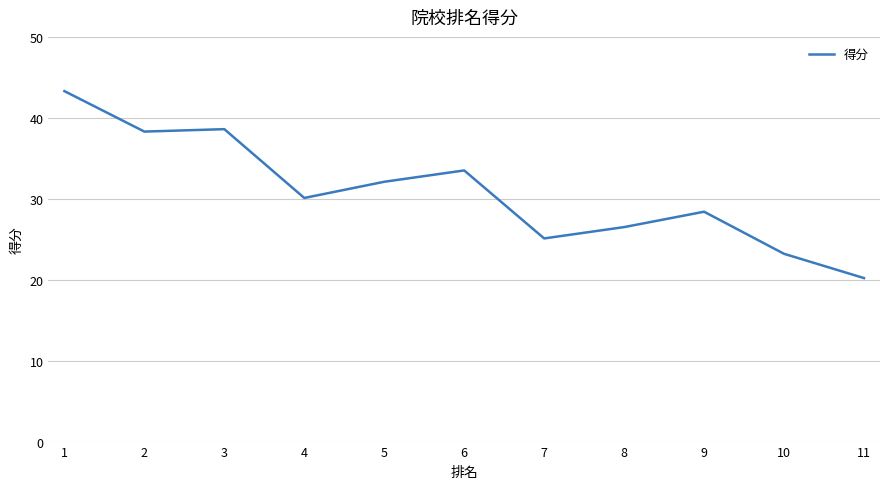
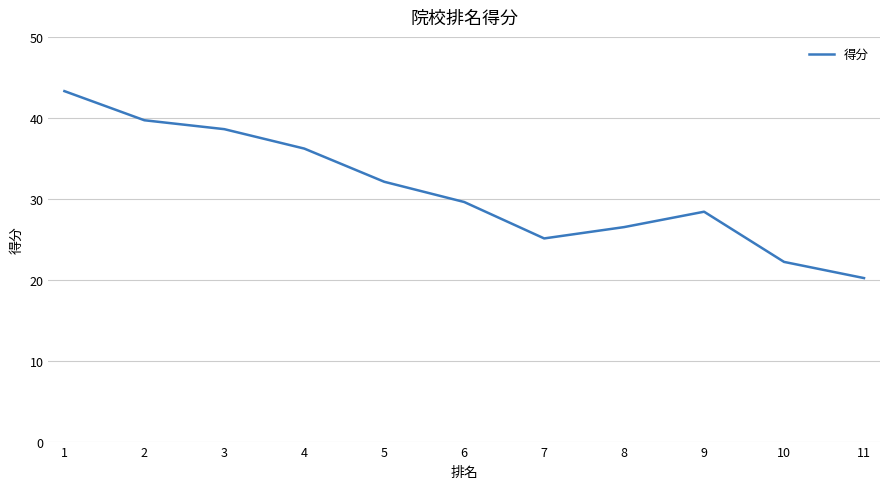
2: 38 -> 40
4: 30 -> 36
6: 34 -> 30
10: 23 -> 22
